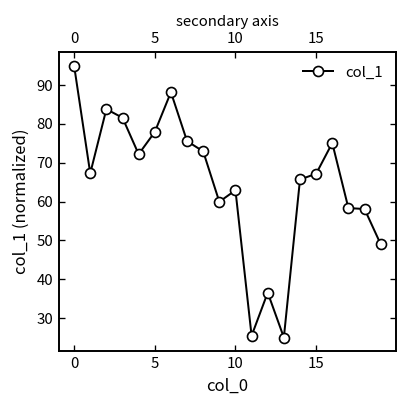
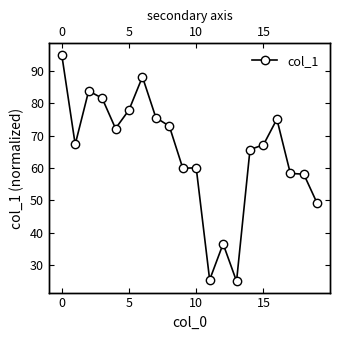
10: 63 -> 60
